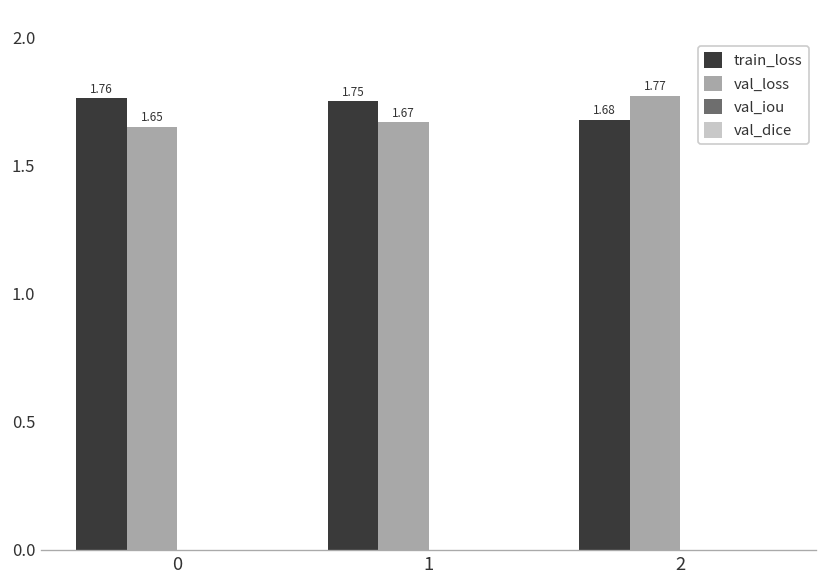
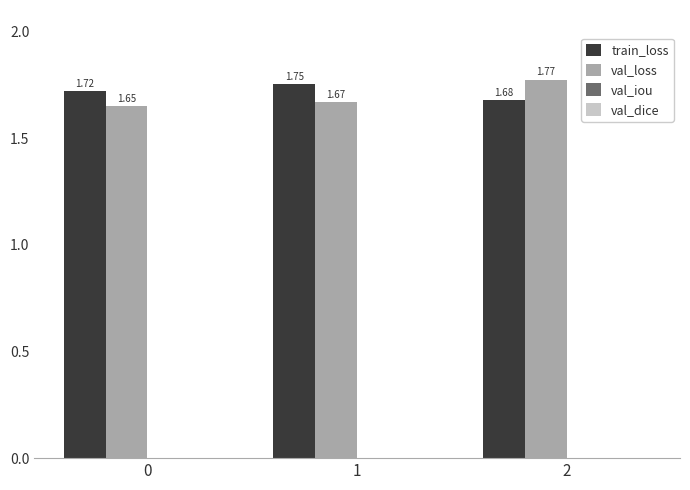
train_loss, 0: 1.76 -> 1.72
